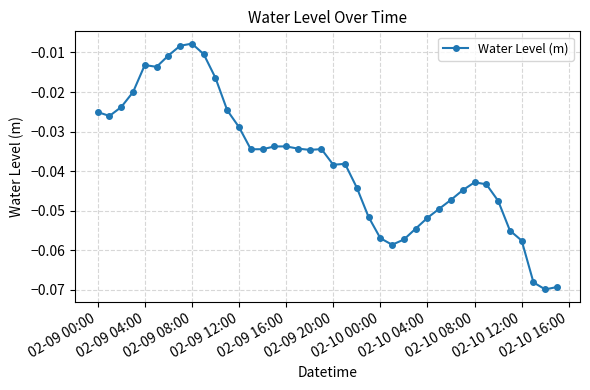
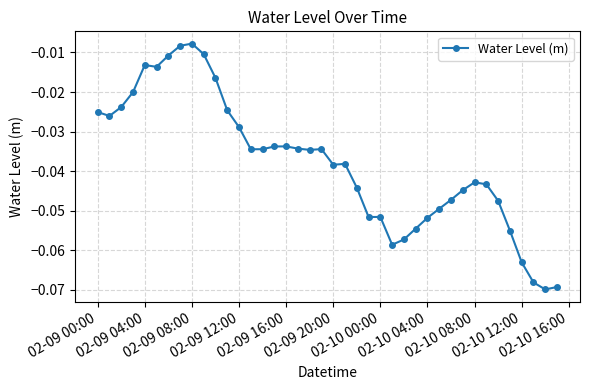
02-10 00:00: -0.057 -> -0.052
02-10 12:00: -0.058 -> -0.063
